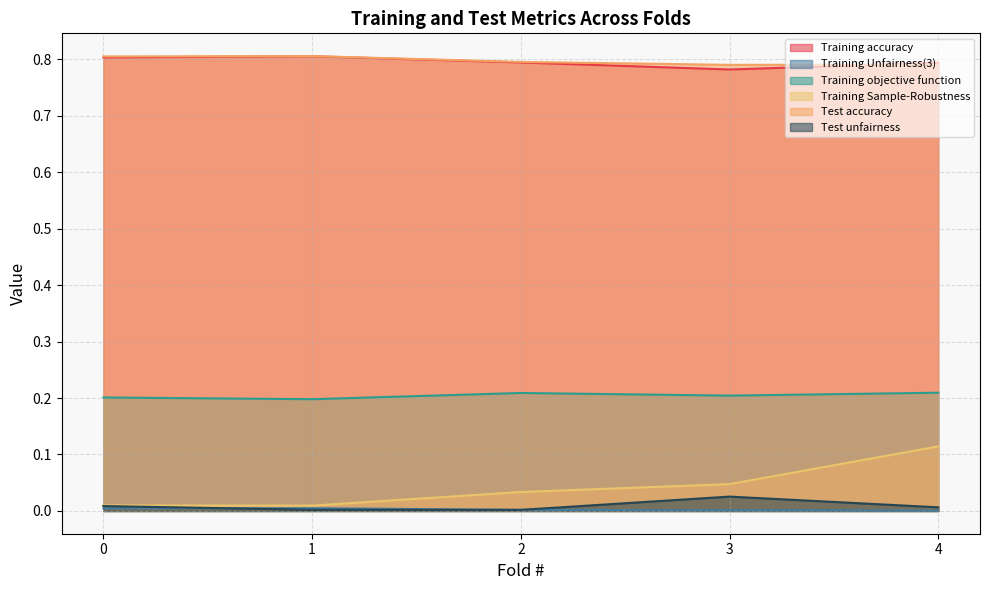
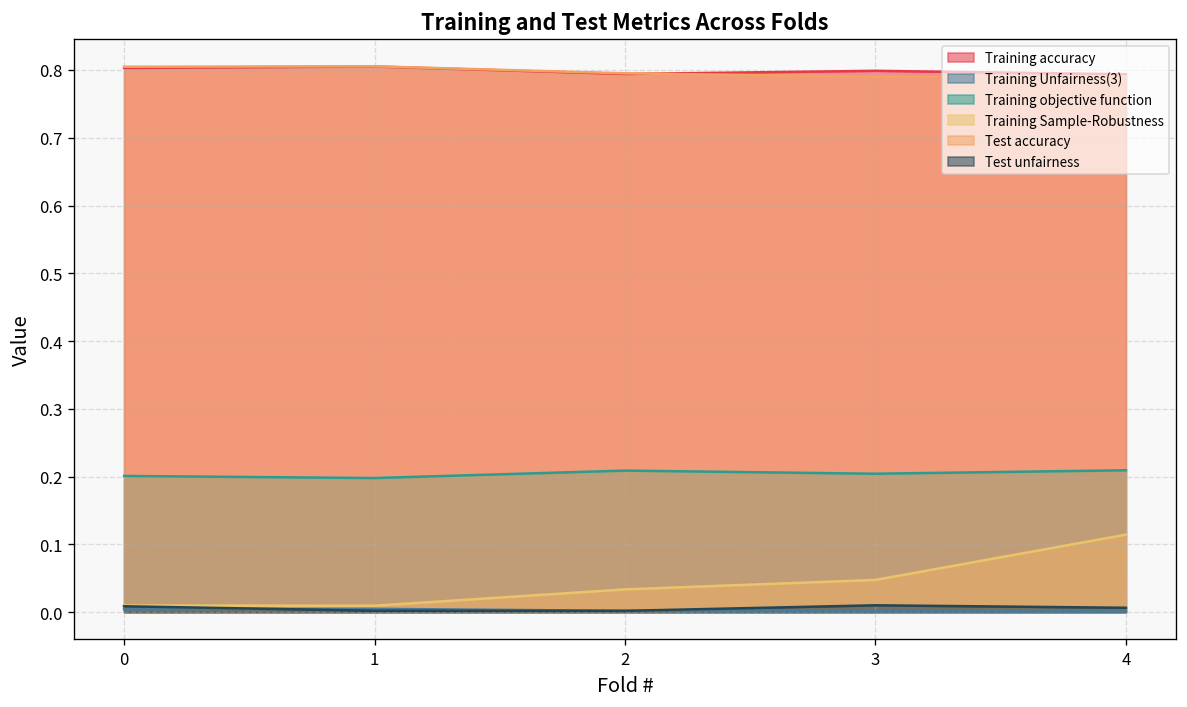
Training accuracy, 3: 0.78 -> 0.80
Test unfairness, 3: 0.03 -> 0.01
